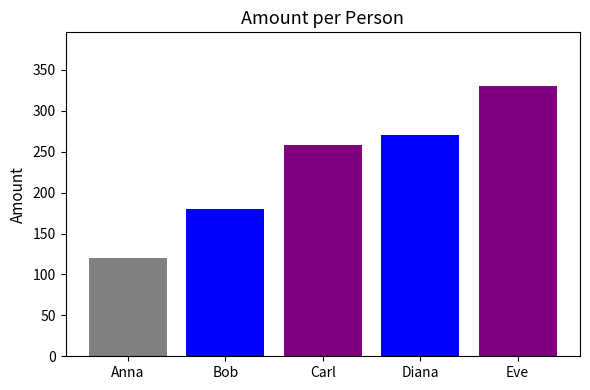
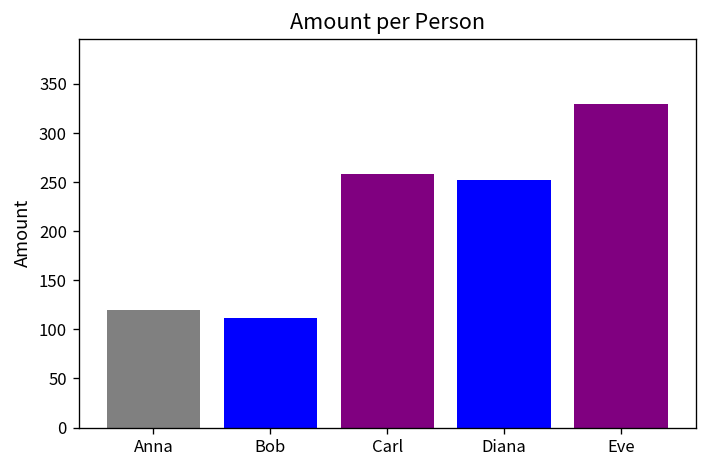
Bob: 180 -> 110
Diana: 270 -> 250
